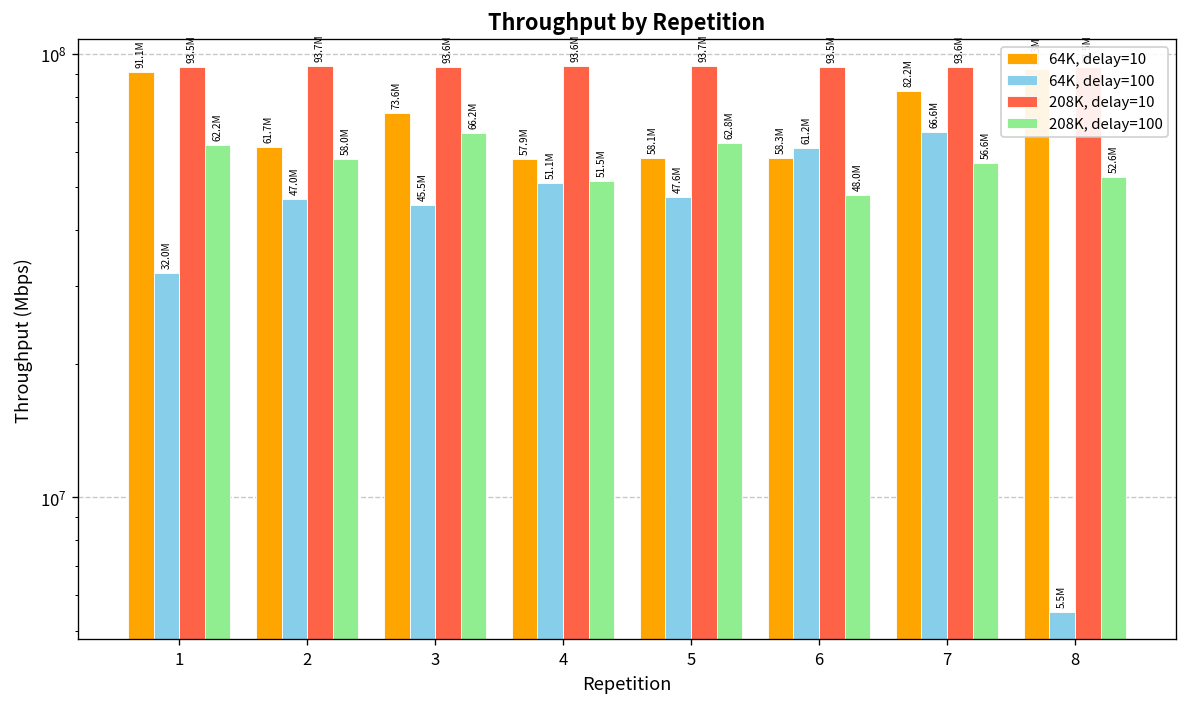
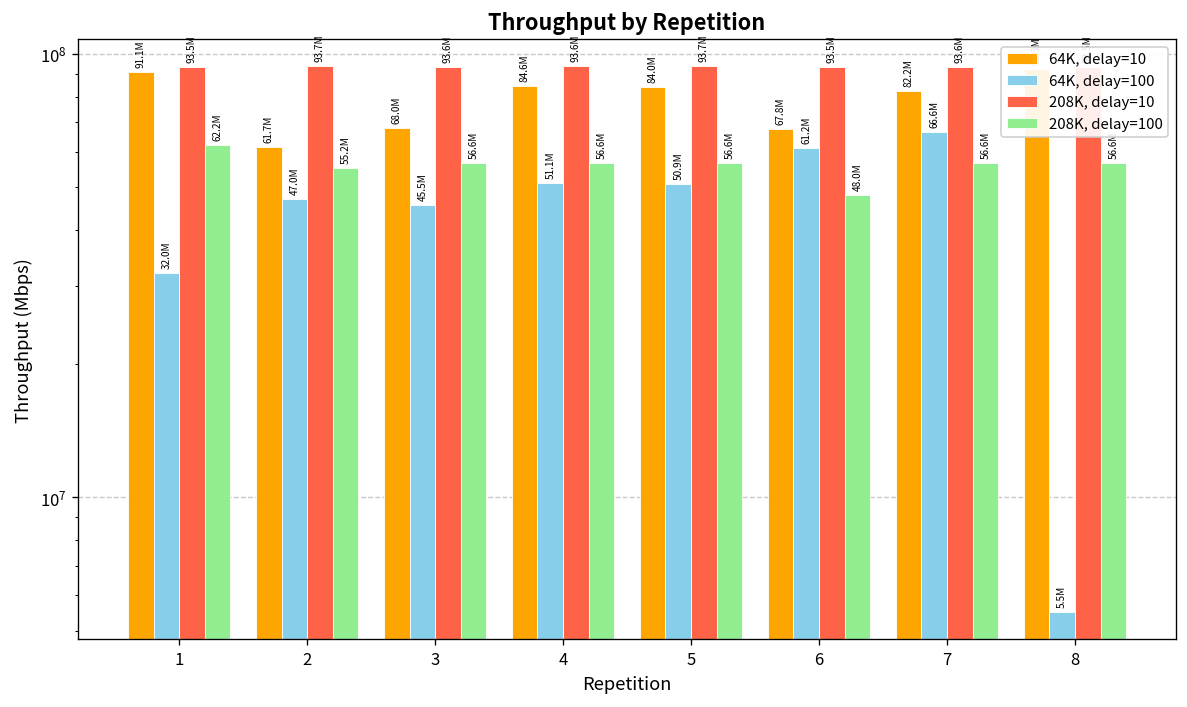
208K, delay=100, 2: 58.0M -> 55.2M
64K, delay=10, 3: 73.6M -> 68.0M
208K, delay=100, 3: 66.2M -> 56.6M
64K, delay=10, 4: 57.9M -> 84.6M
208K, delay=100, 4: 51.5M -> 56.6M
64K, delay=10, 5: 58.1M -> 84.0M
64K, delay=100, 5: 47.6M -> 50.9M
208K, delay=100, 5: 62.8M -> 56.6M
64K, delay=10, 6: 58.3M -> 67.8M
208K, delay=100, 8: 53000000 -> 57000000
